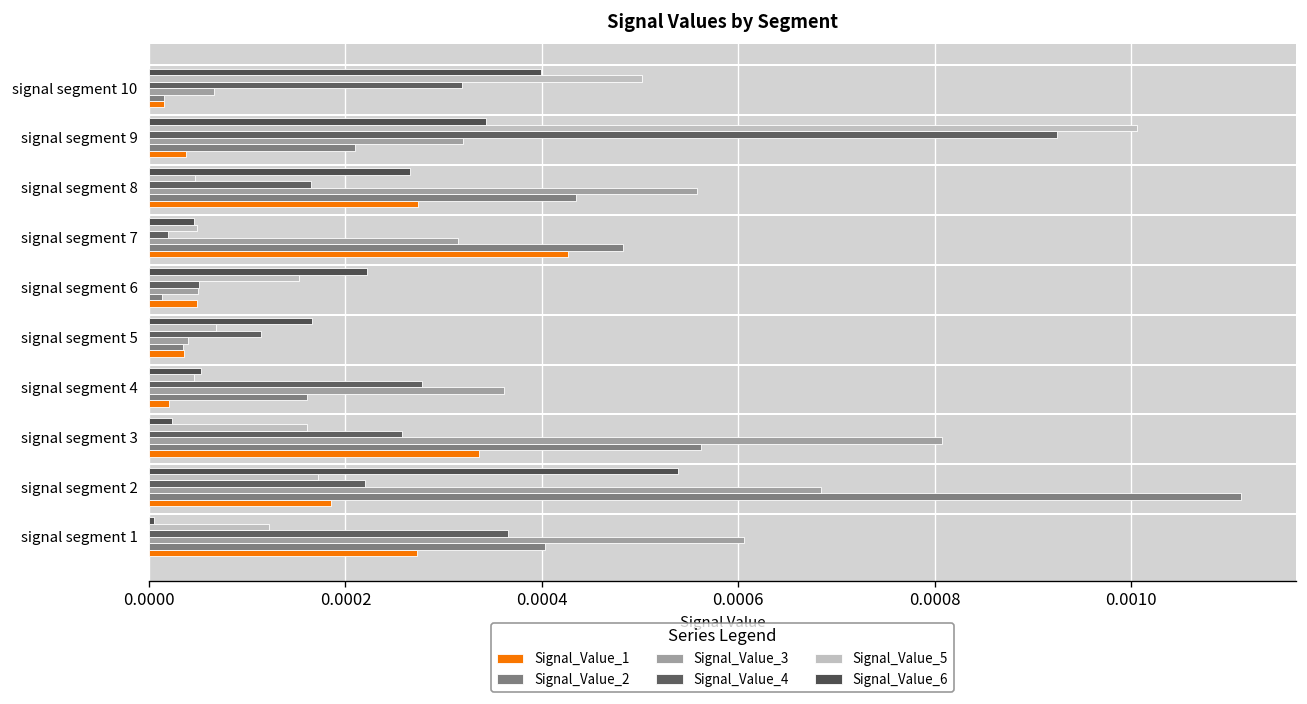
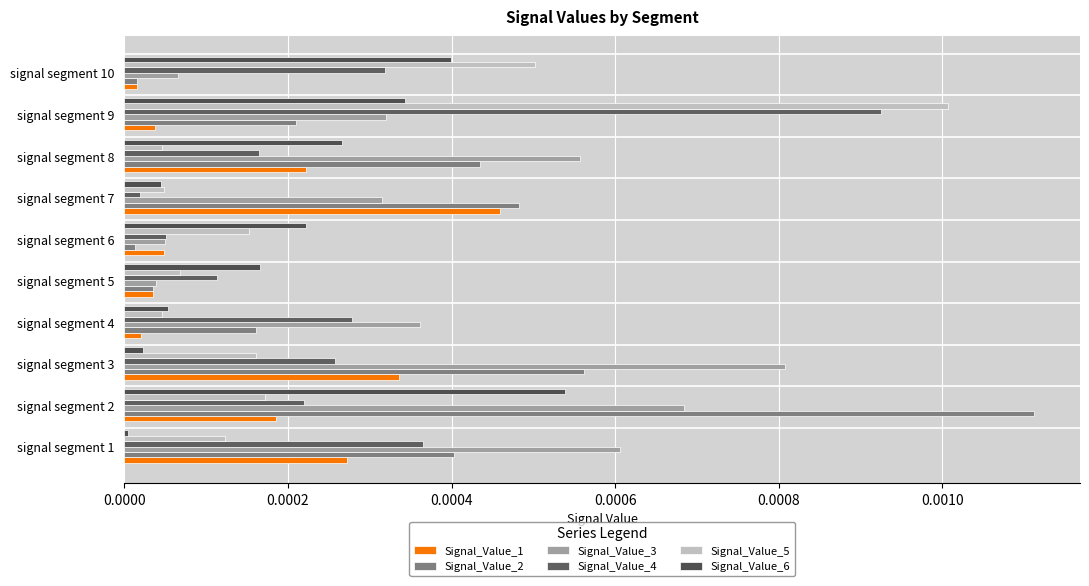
Signal_Value_1, signal segment 8: 0.00027 -> 0.00022
Signal_Value_1, signal segment 7: 0.00043 -> 0.00046
